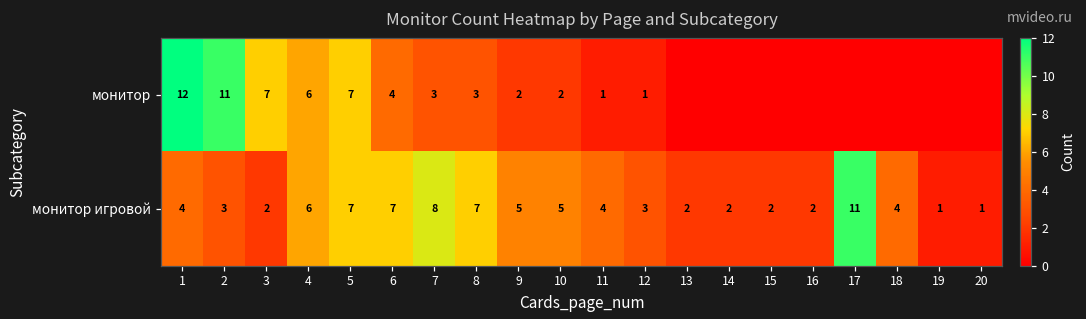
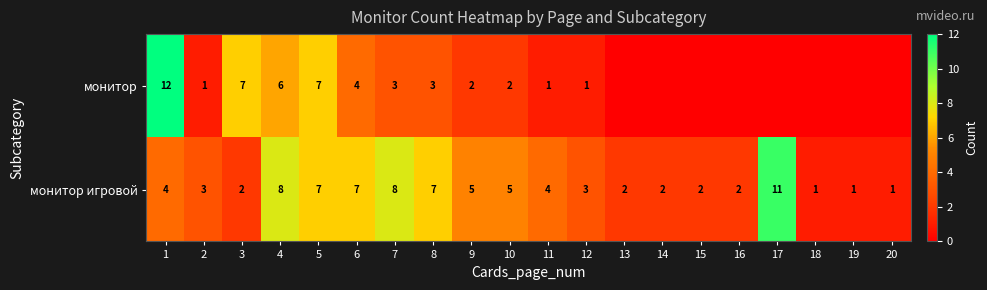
монитор, 2: 11 -> 1
монитор игровой, 4: 6 -> 8
монитор игровой, 18: 4 -> 1
